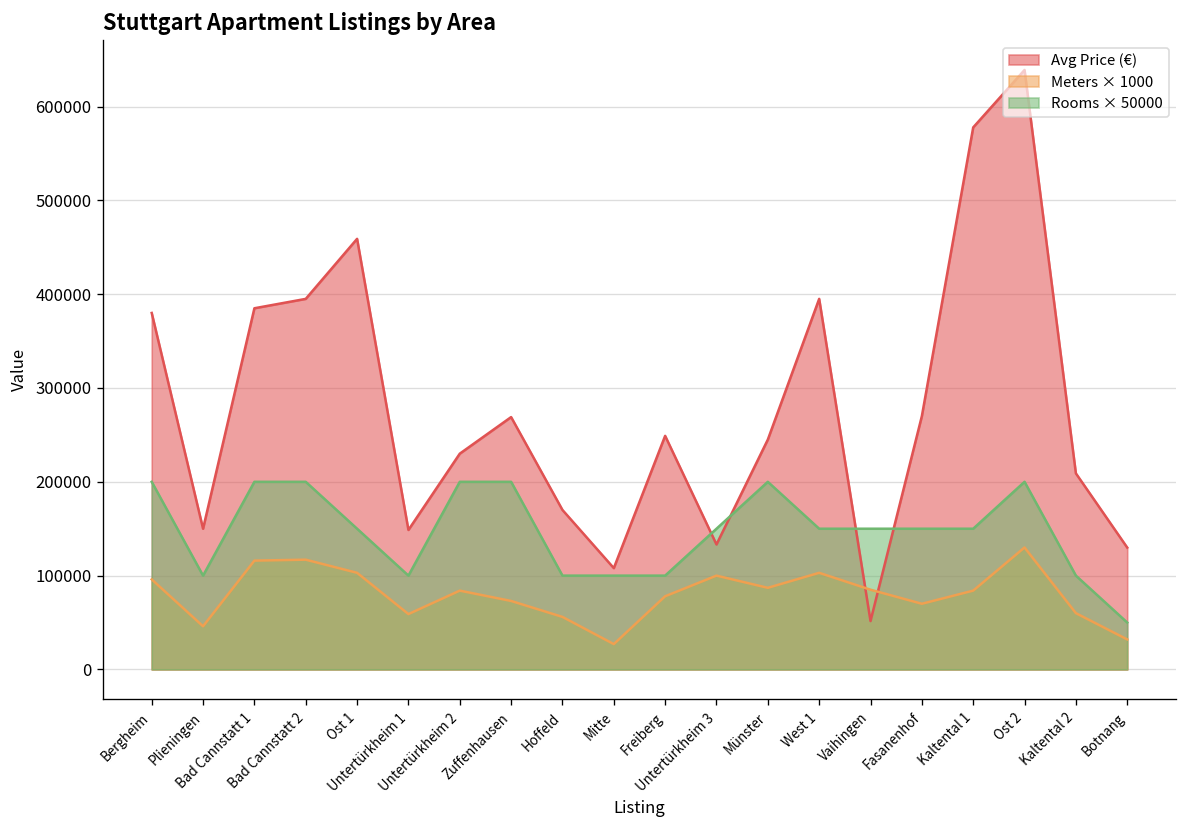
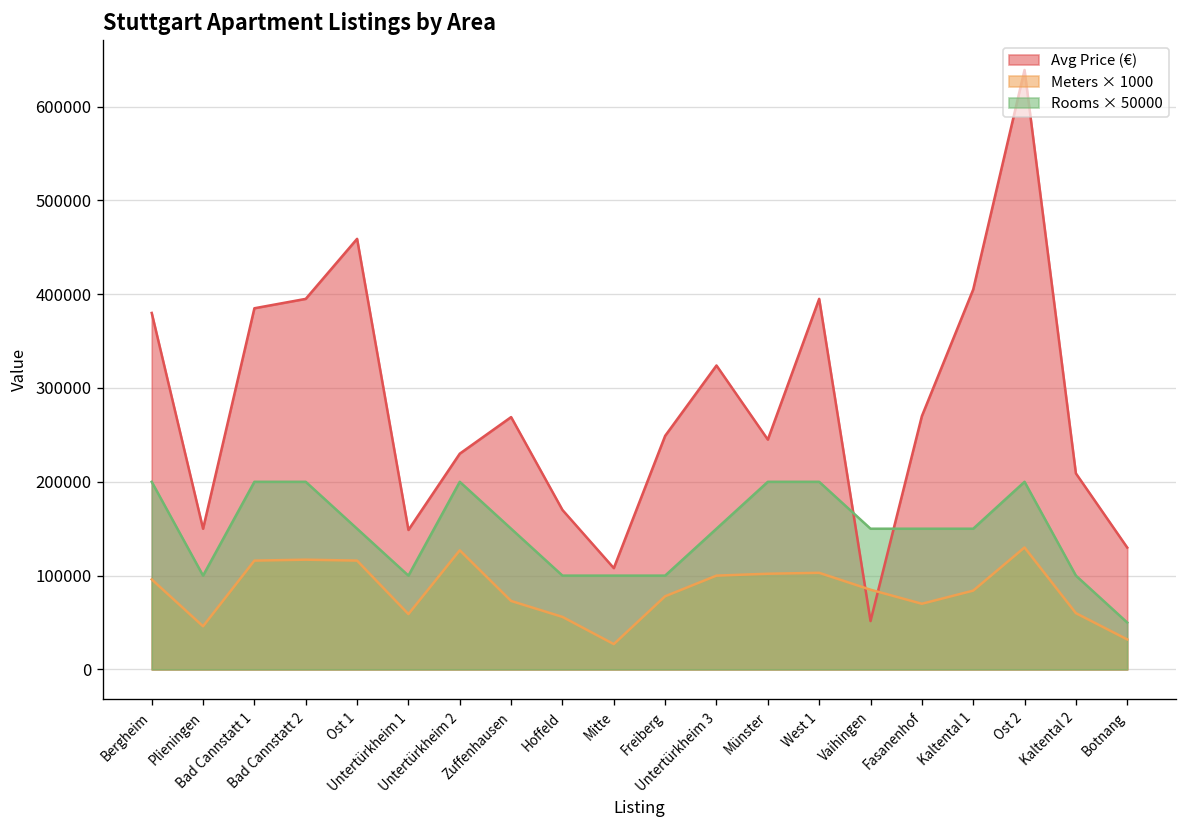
Meters × 1000, Ost 1: 100000 -> 120000
Meters × 1000, Untertürkheim 2: 80000 -> 130000
Rooms × 50000, Zuffenhausen: 200000 -> 150000
Avg Price (€), Untertürkheim 3: 130000 -> 320000
Meters × 1000, Münster: 90000 -> 100000
Rooms × 50000, West 1: 150000 -> 200000
Avg Price (€), Kaltental 1: 580000 -> 410000
